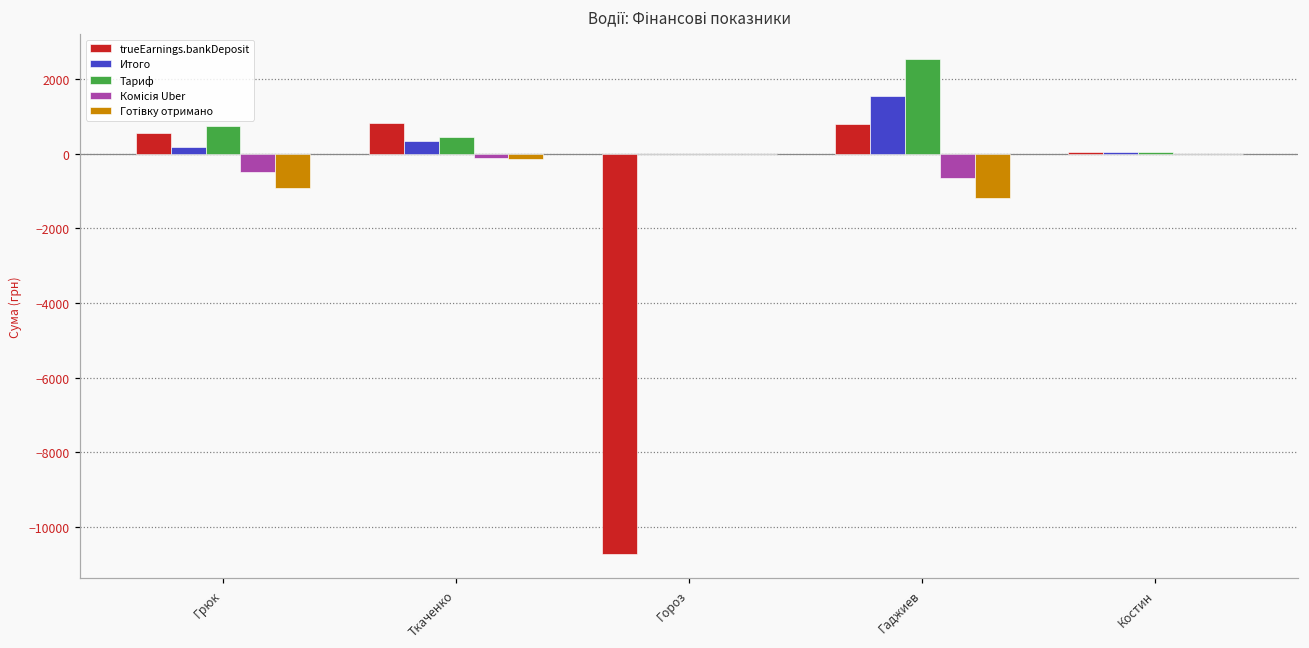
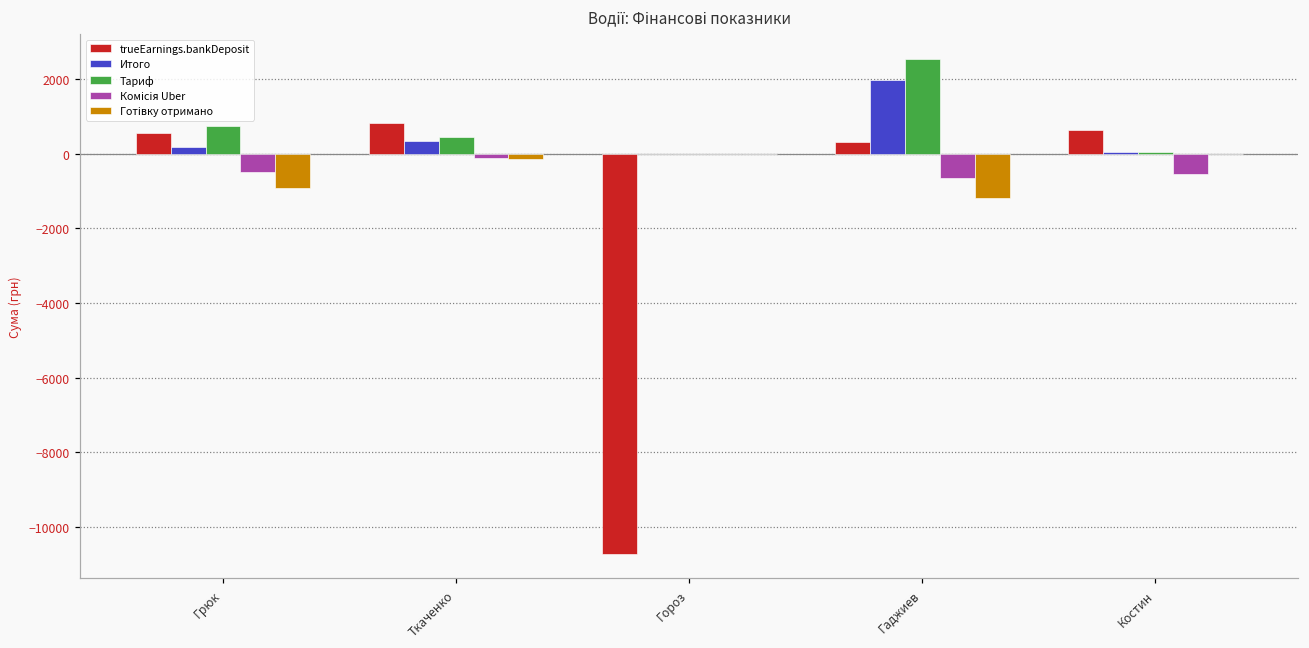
trueEarnings.bankDeposit, Гаджиев: 800 -> 300
Итого, Гаджиев: 1600 -> 2000
trueEarnings.bankDeposit, Костин: 0 -> 600
Комісія Uber, Костин: 0 -> -500
